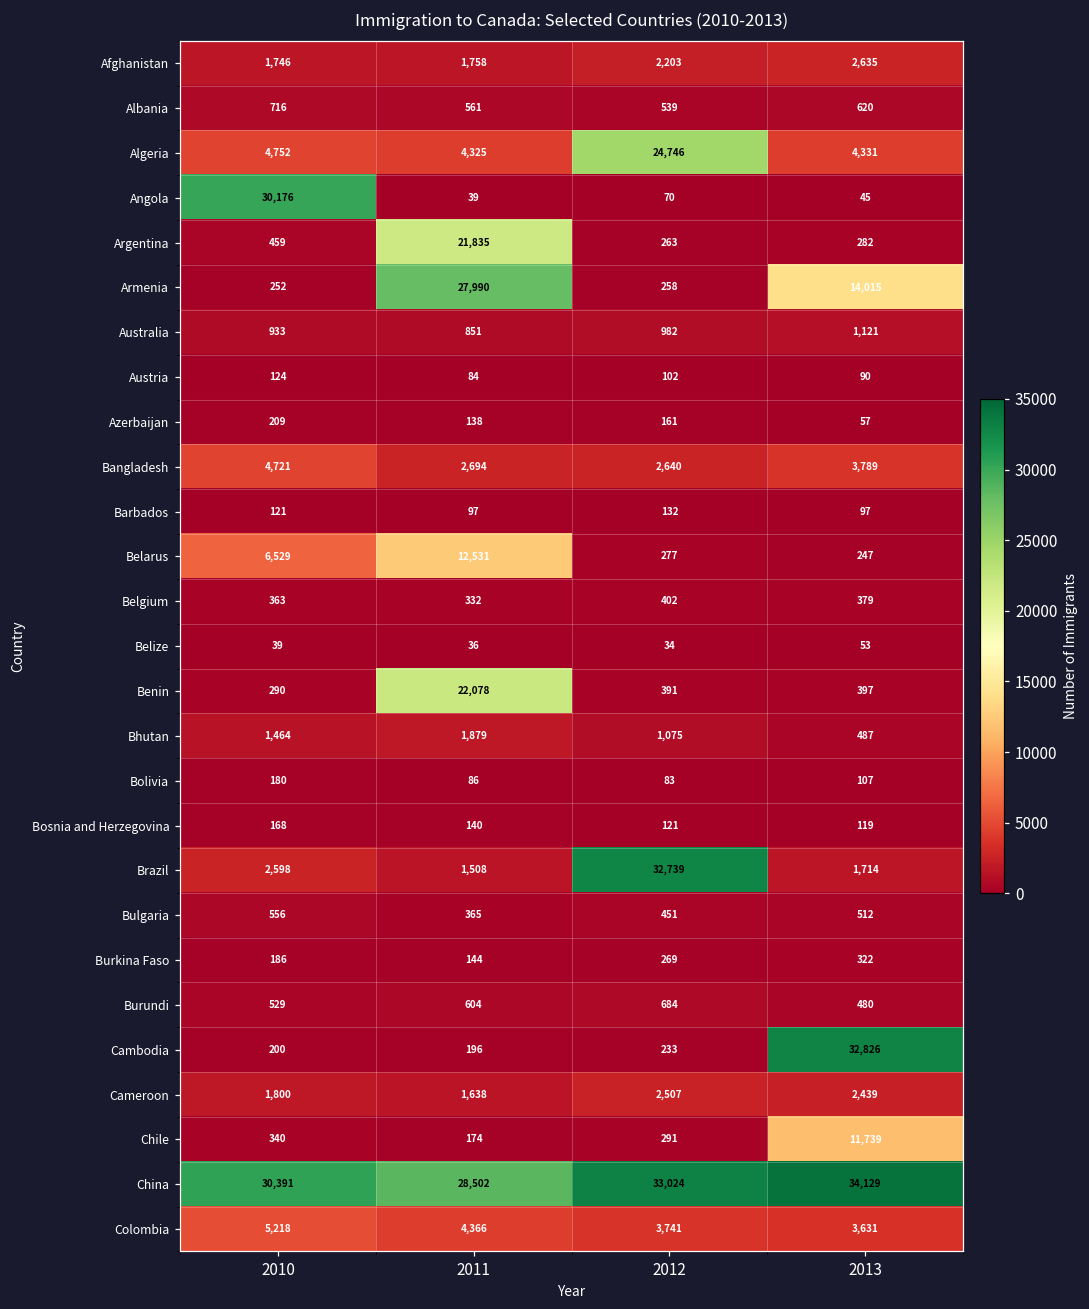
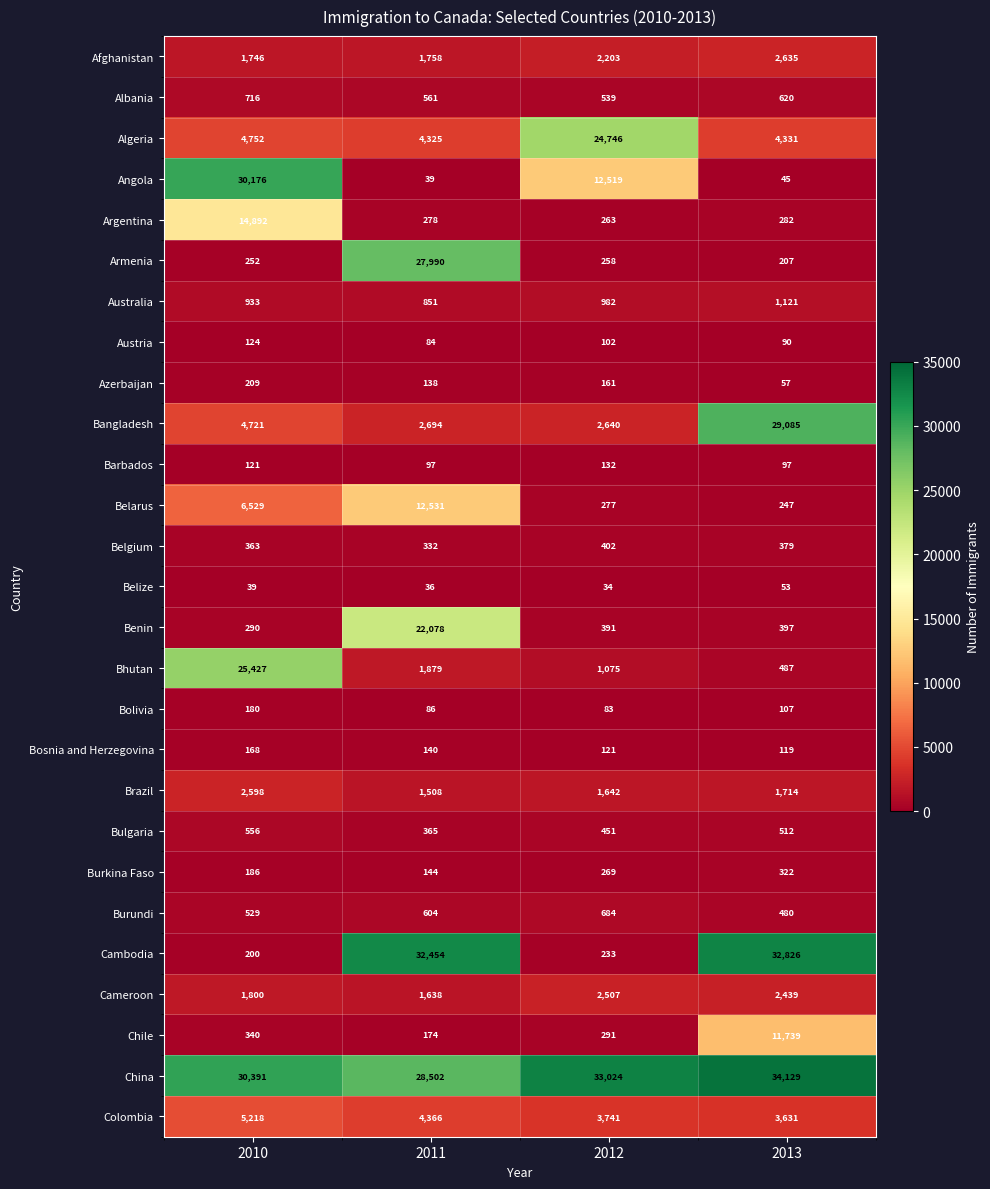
Angola, 2012: 70 -> 12,519
Argentina, 2010: 459 -> 14,892
Argentina, 2011: 21,835 -> 278
Armenia, 2013: 14,015 -> 207
Bangladesh, 2013: 3,789 -> 29,085
Bhutan, 2010: 1,464 -> 25,427
Brazil, 2012: 32,739 -> 1,642
Cambodia, 2011: 196 -> 32,454
